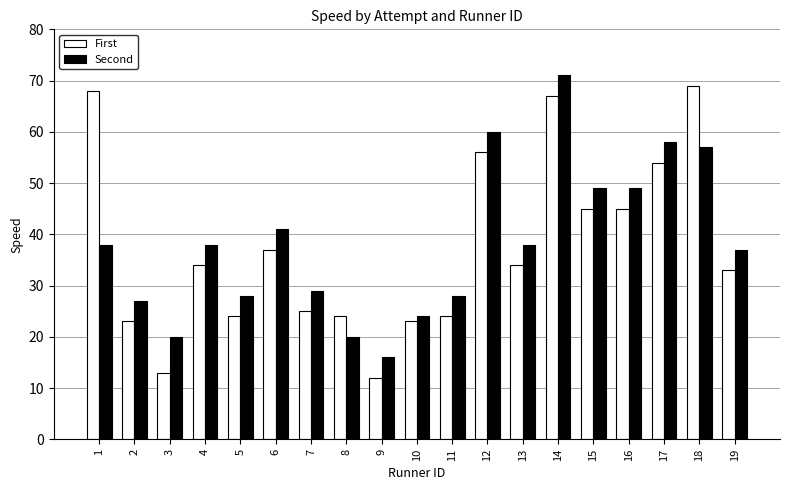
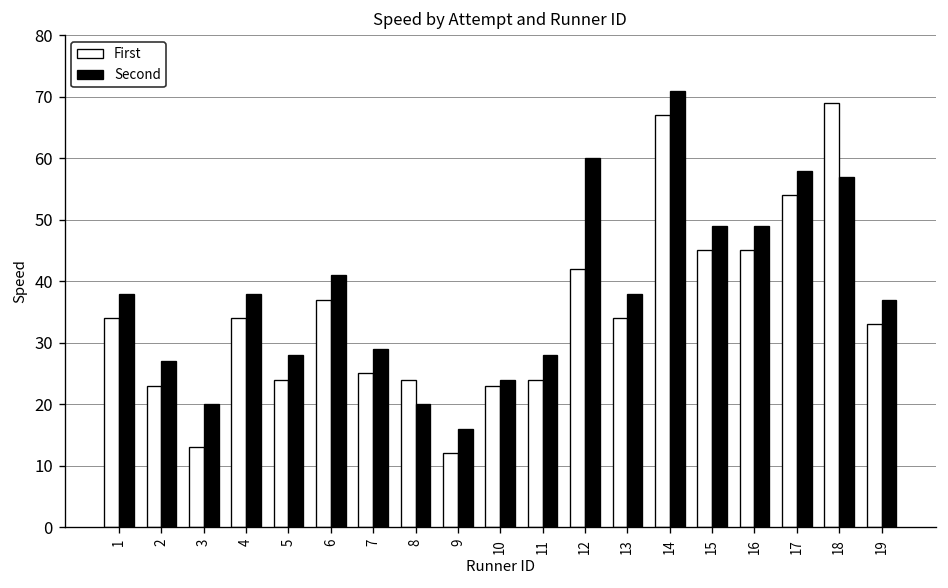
First, 1: 68 -> 34
First, 12: 56 -> 42
